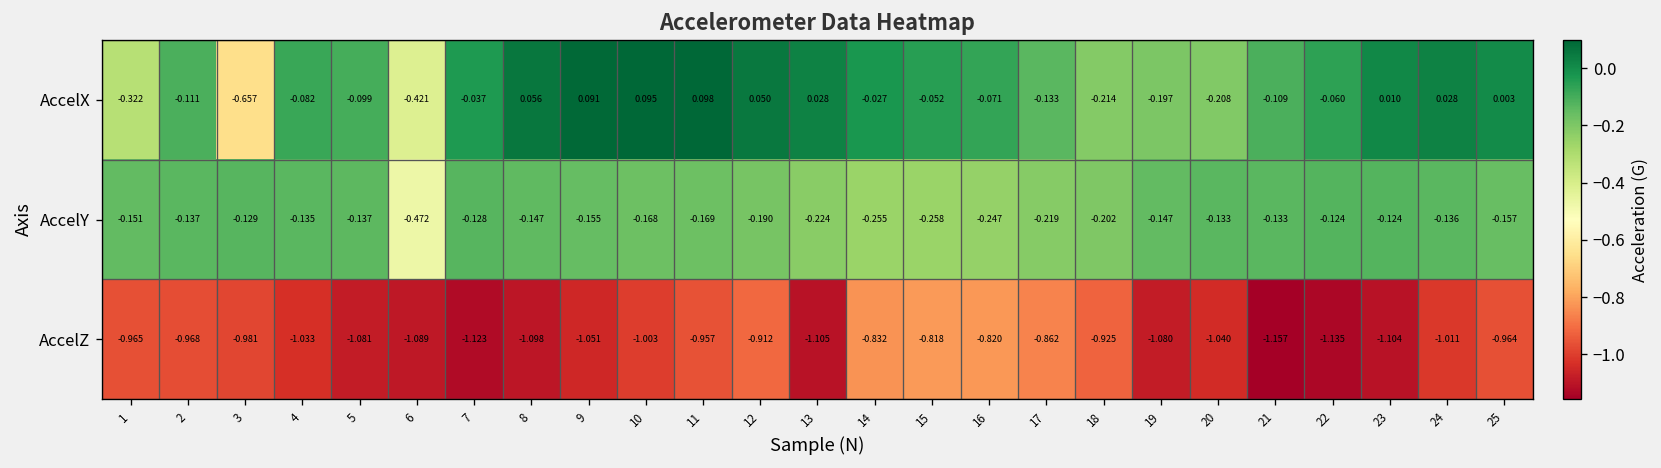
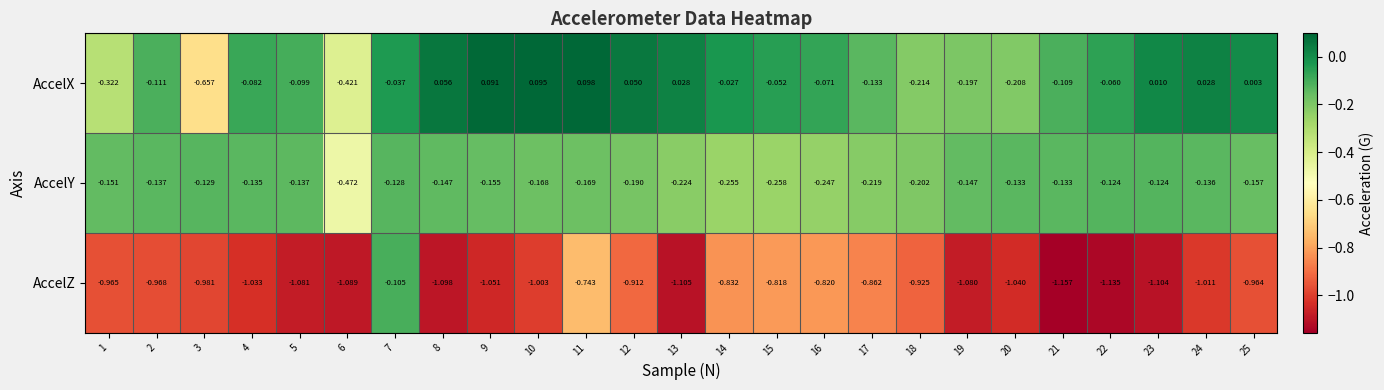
AccelZ, 7: -1.123 -> -0.105
AccelZ, 11: -0.957 -> -0.743
